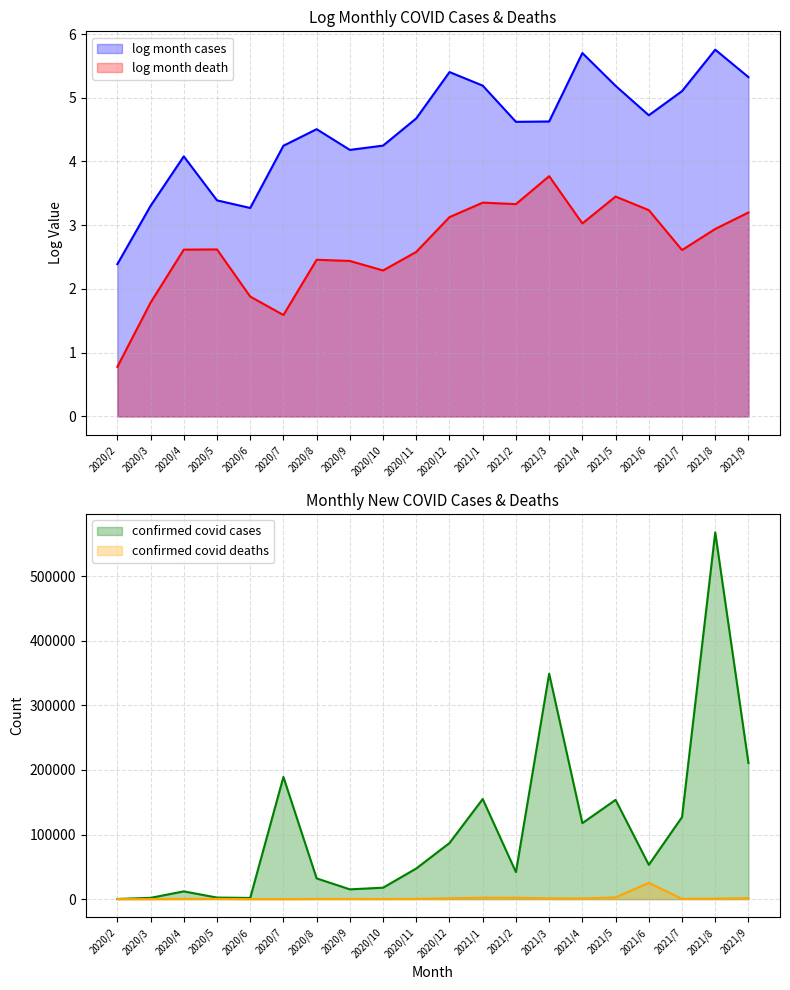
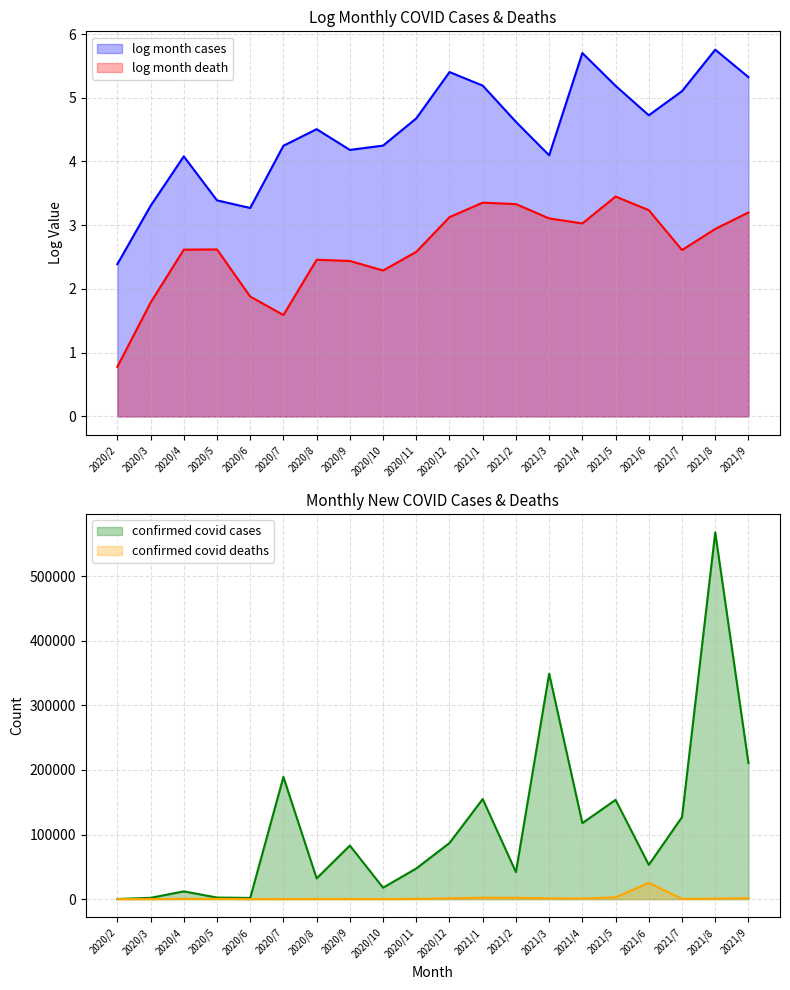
Log Monthly COVID Cases & Deaths, log month cases, 2021/3: 4.6 -> 4.1
Log Monthly COVID Cases & Deaths, log month death, 2021/3: 3.8 -> 3.1
Monthly New COVID Cases & Deaths, confirmed covid cases, 2020/9: 20000 -> 80000
